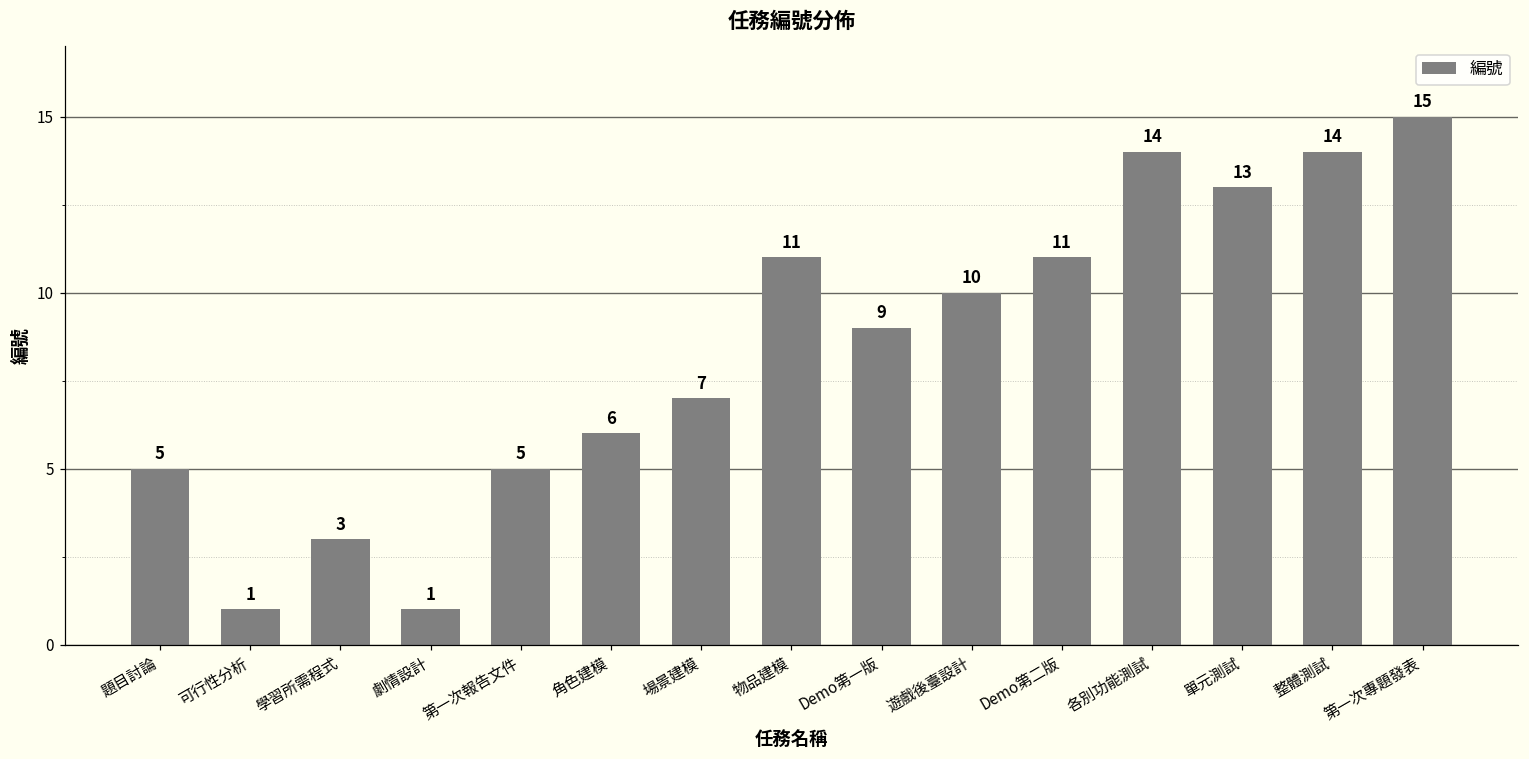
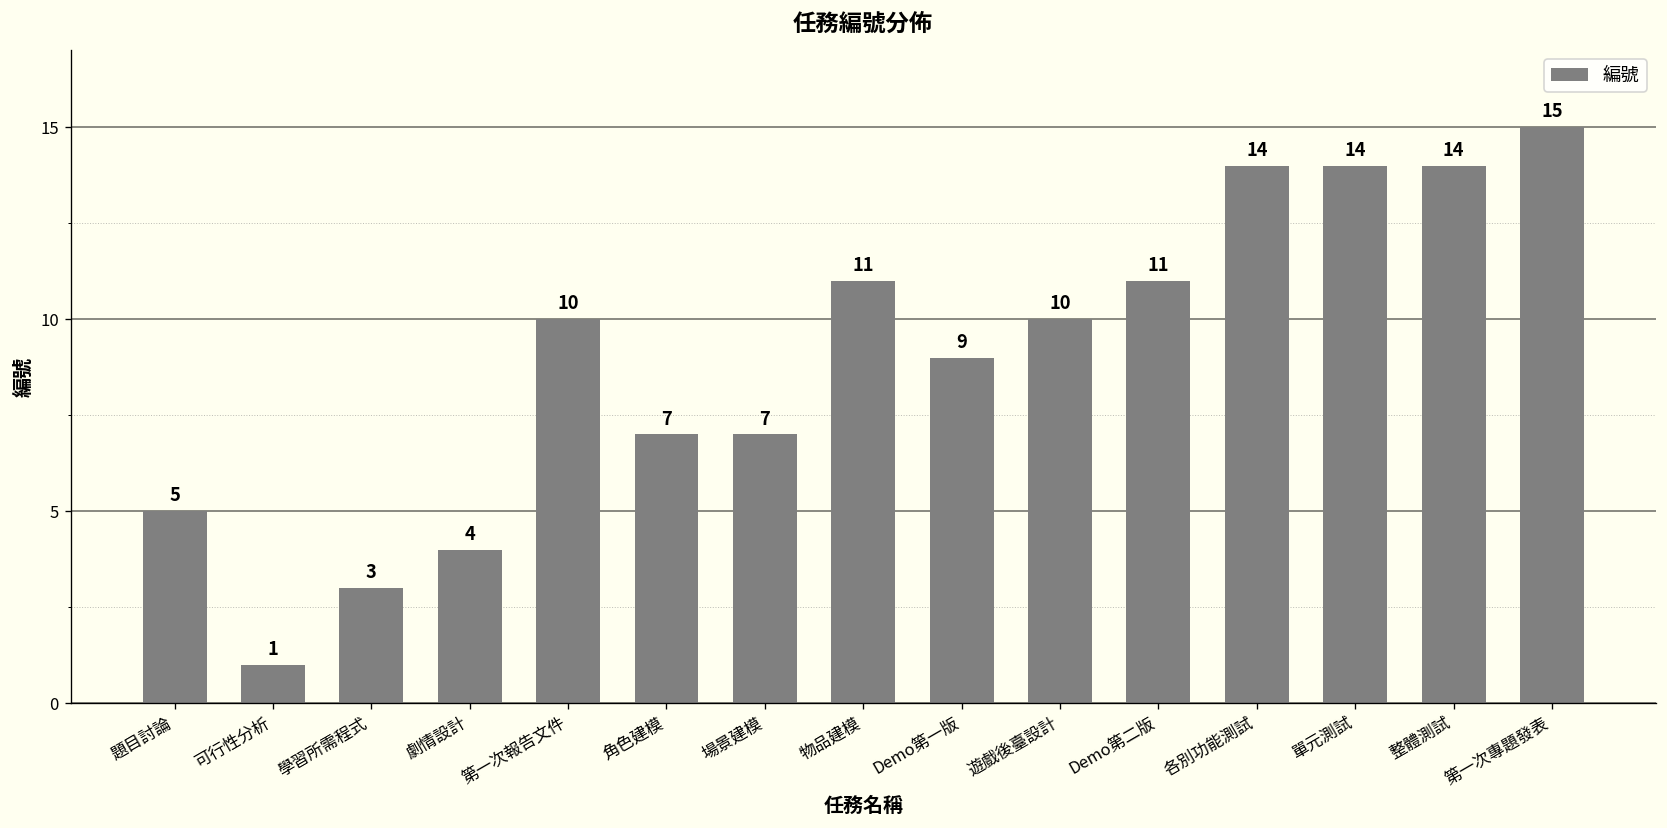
劇情設計: 1 -> 4
第一次報告文件: 5 -> 10
角色建模: 6 -> 7
單元測試: 13 -> 14
